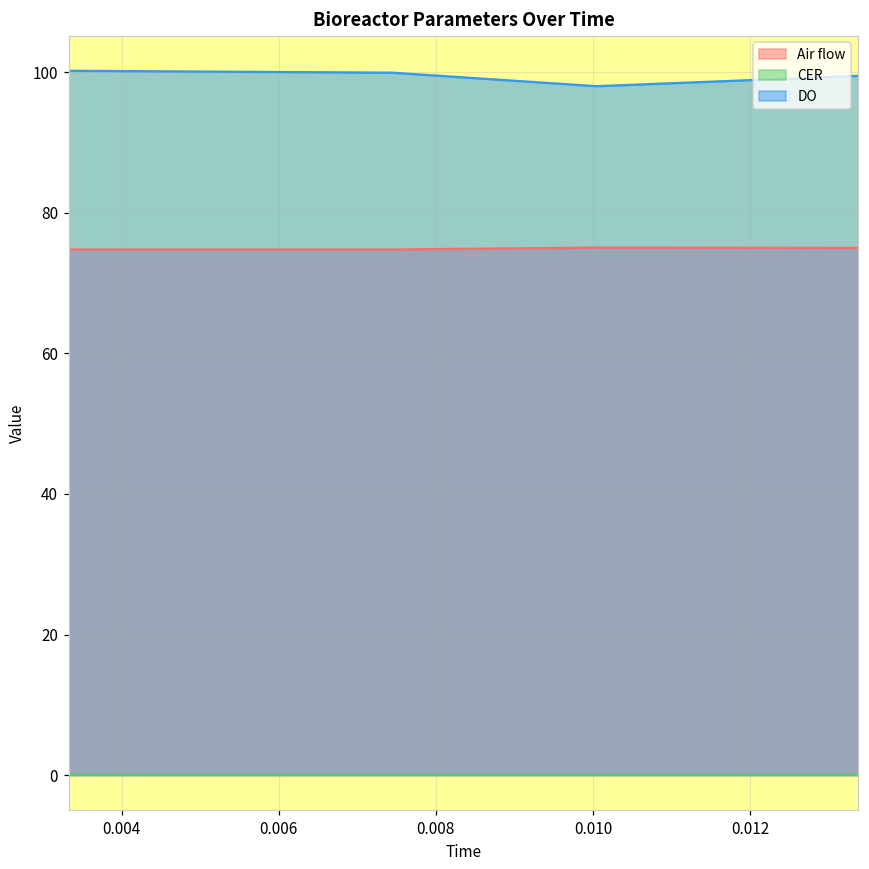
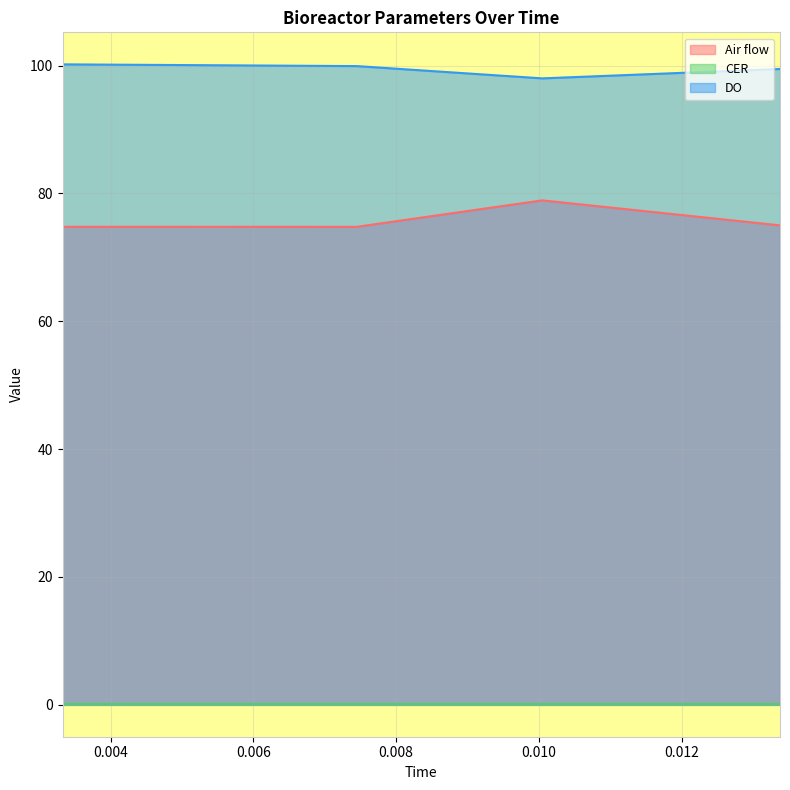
Air flow, 0.010: 75 -> 79
